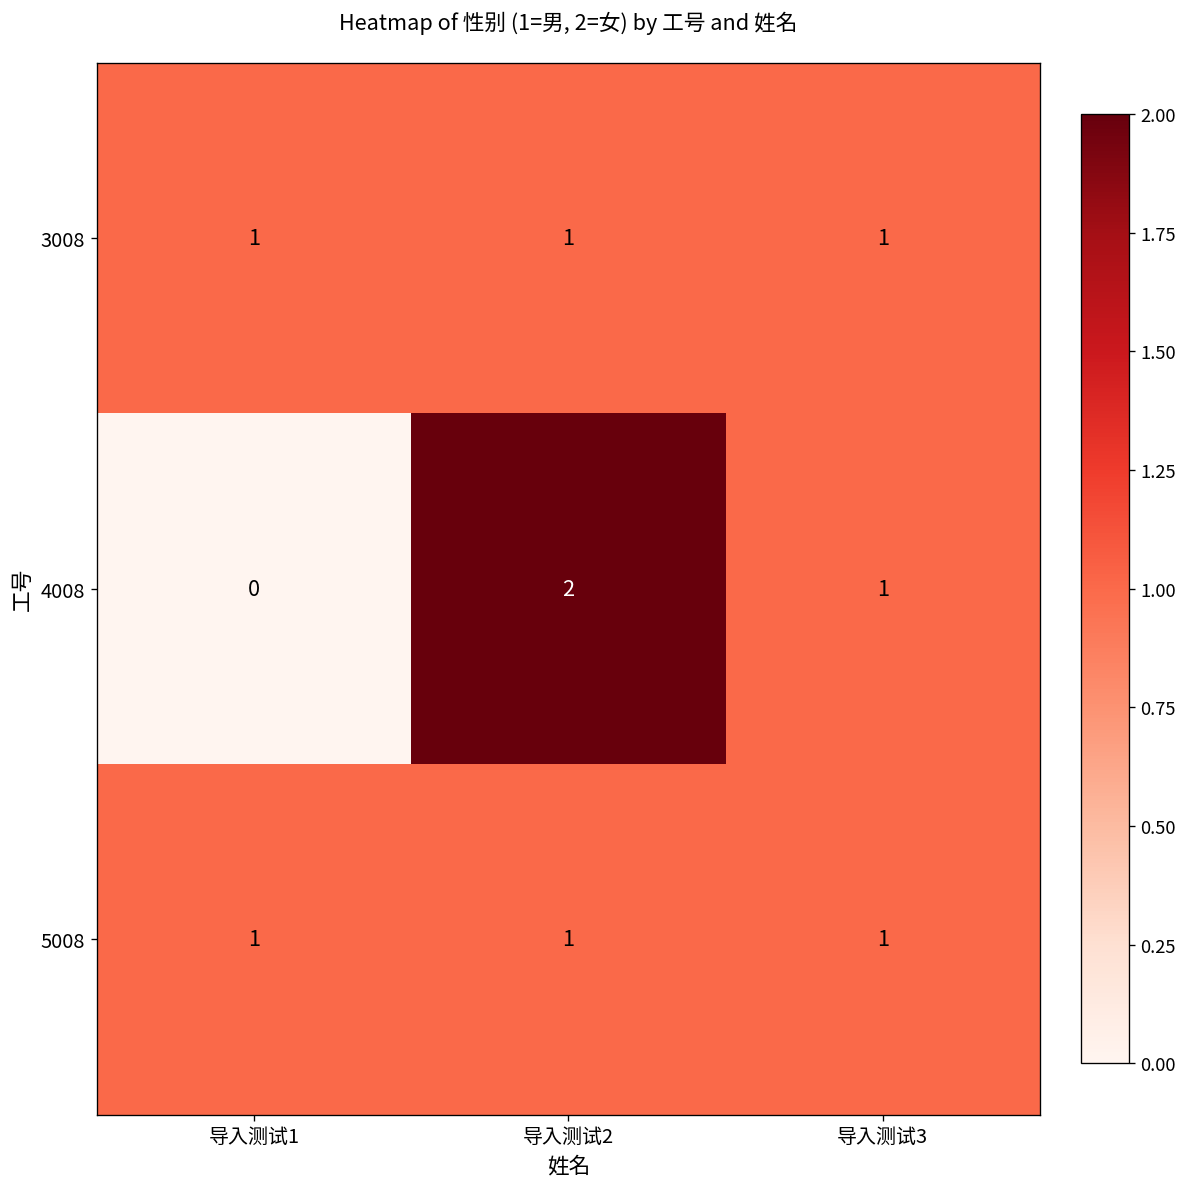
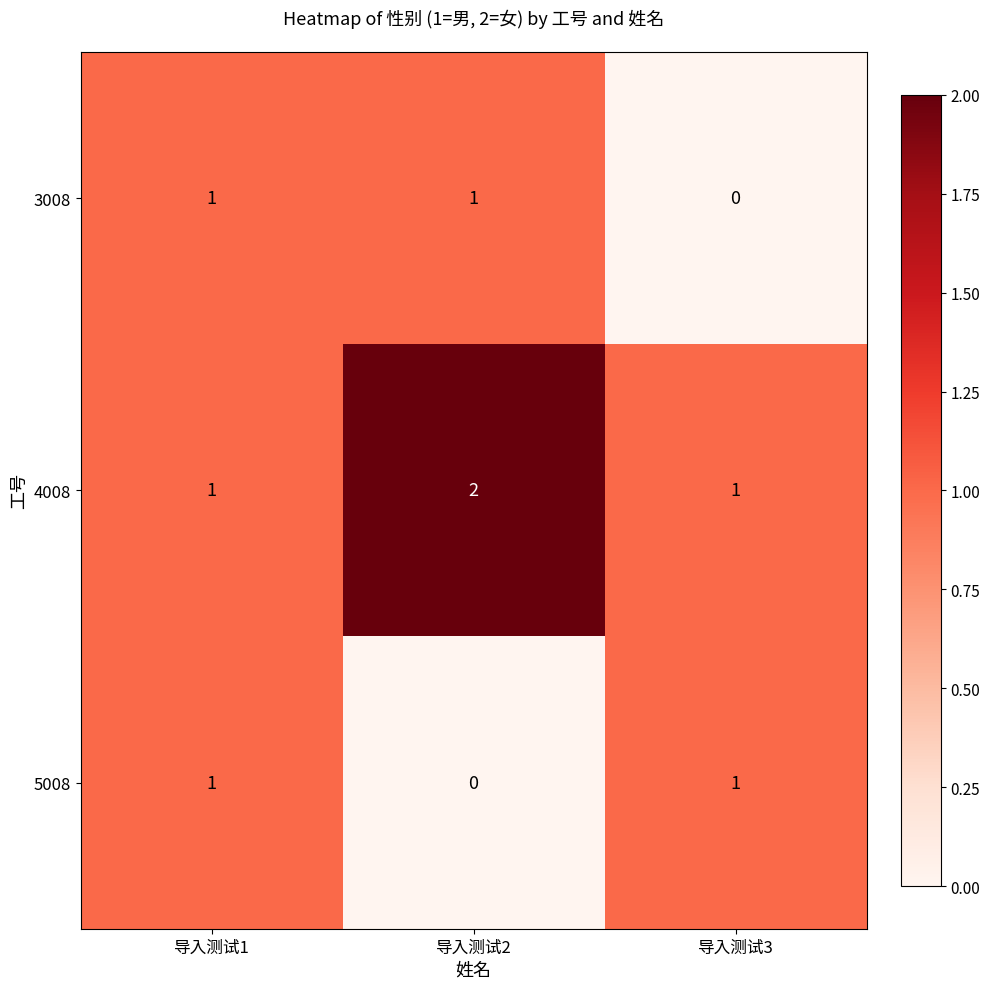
3008, 导入测试3: 1 -> 0
4008, 导入测试1: 0 -> 1
5008, 导入测试2: 1 -> 0
